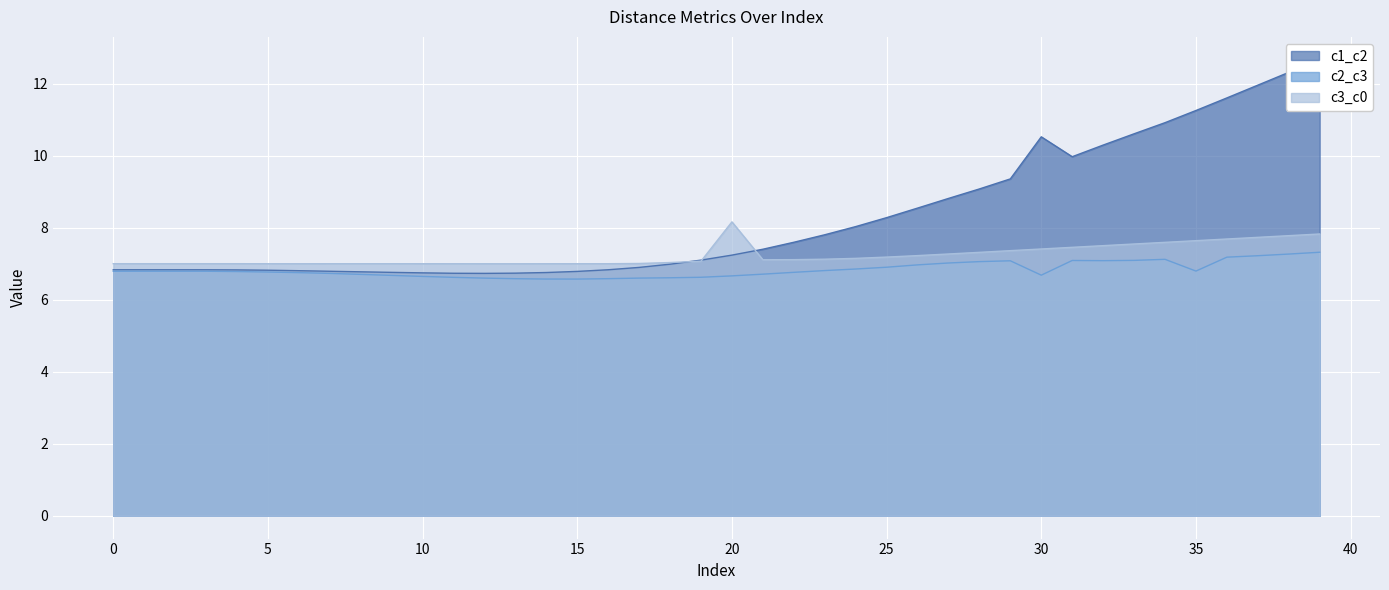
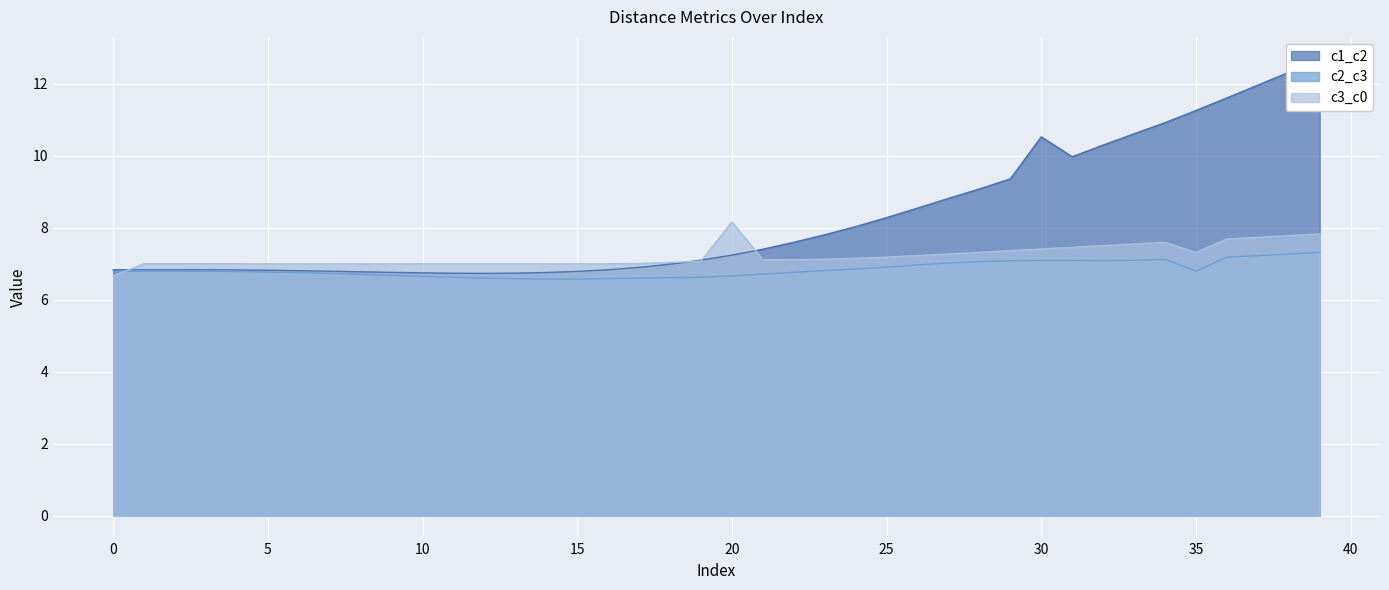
c3_c0, 0: 7.0 -> 6.7
c2_c3, 30: 6.7 -> 7.1
c3_c0, 35: 7.6 -> 7.3
